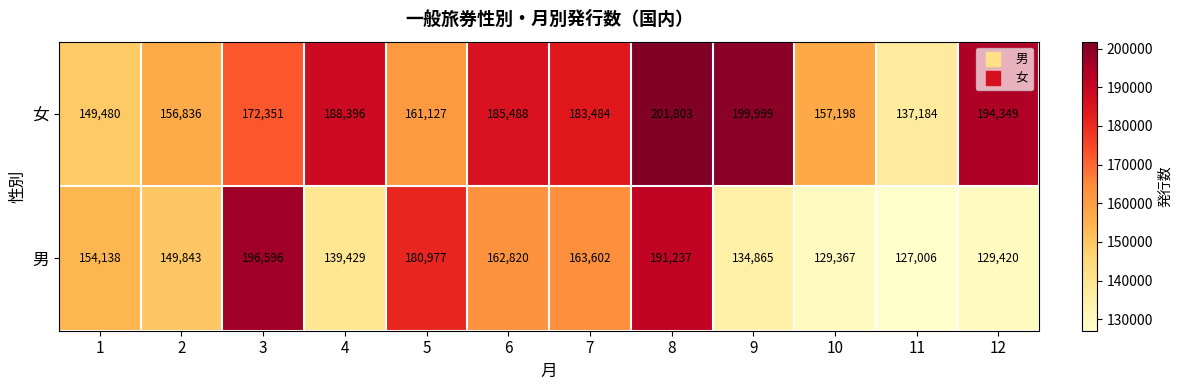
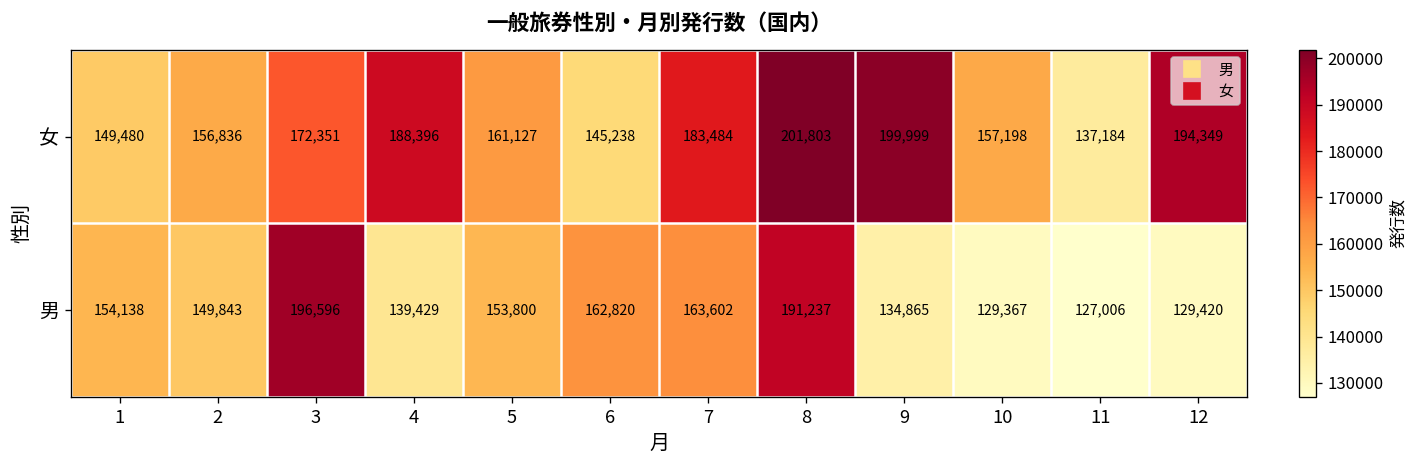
女, 6: 185,488 -> 145,238
男, 5: 180,977 -> 153,800
